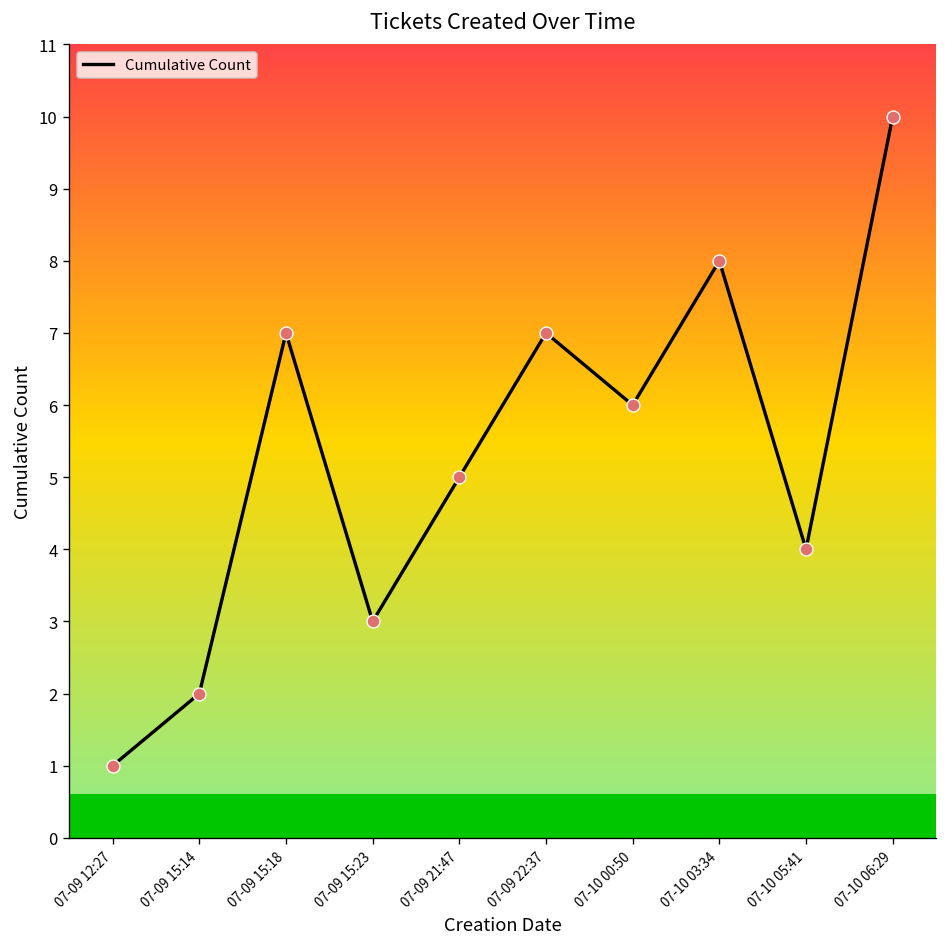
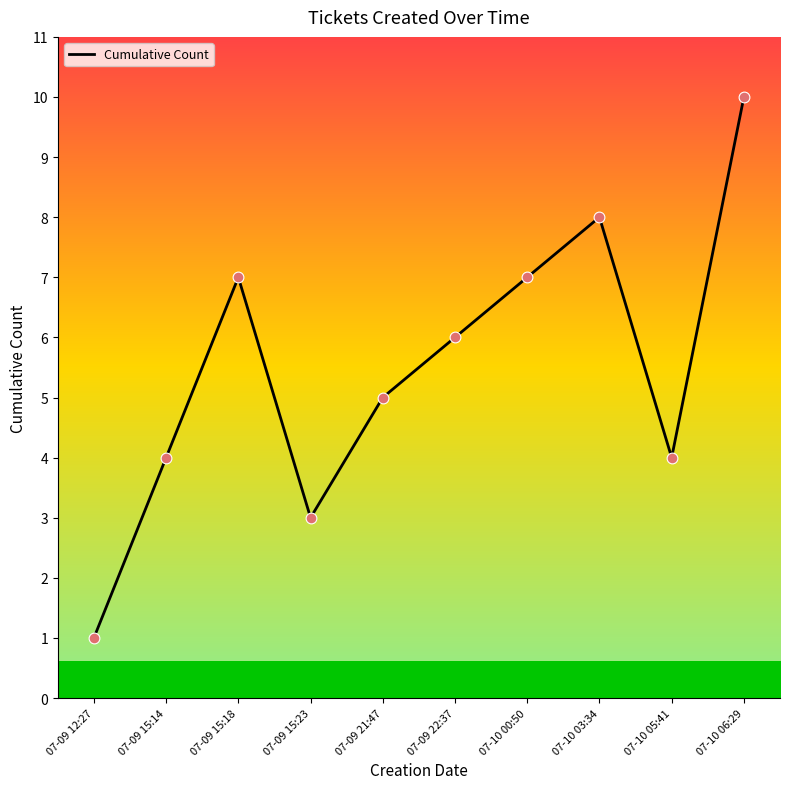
07-09 15:14: 2 -> 4
07-09 22:37: 7 -> 6
07-10 00:50: 6 -> 7
